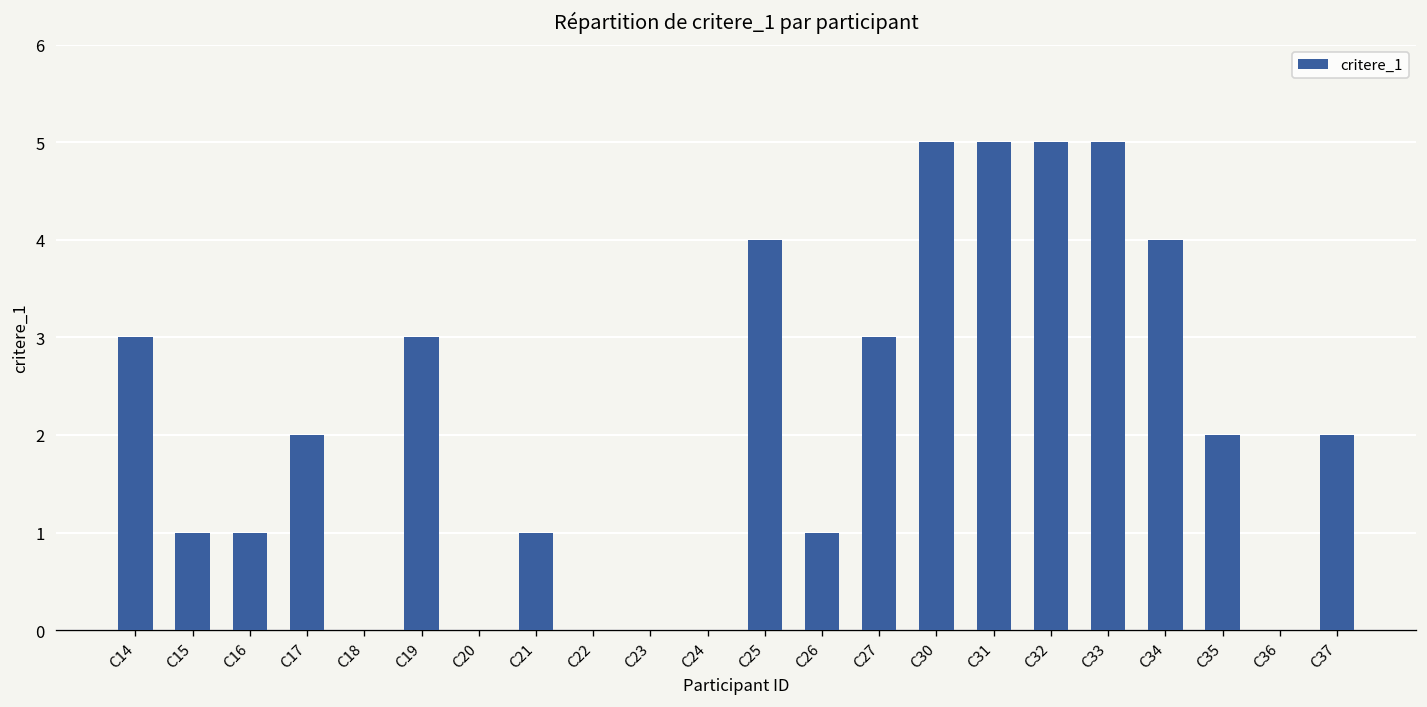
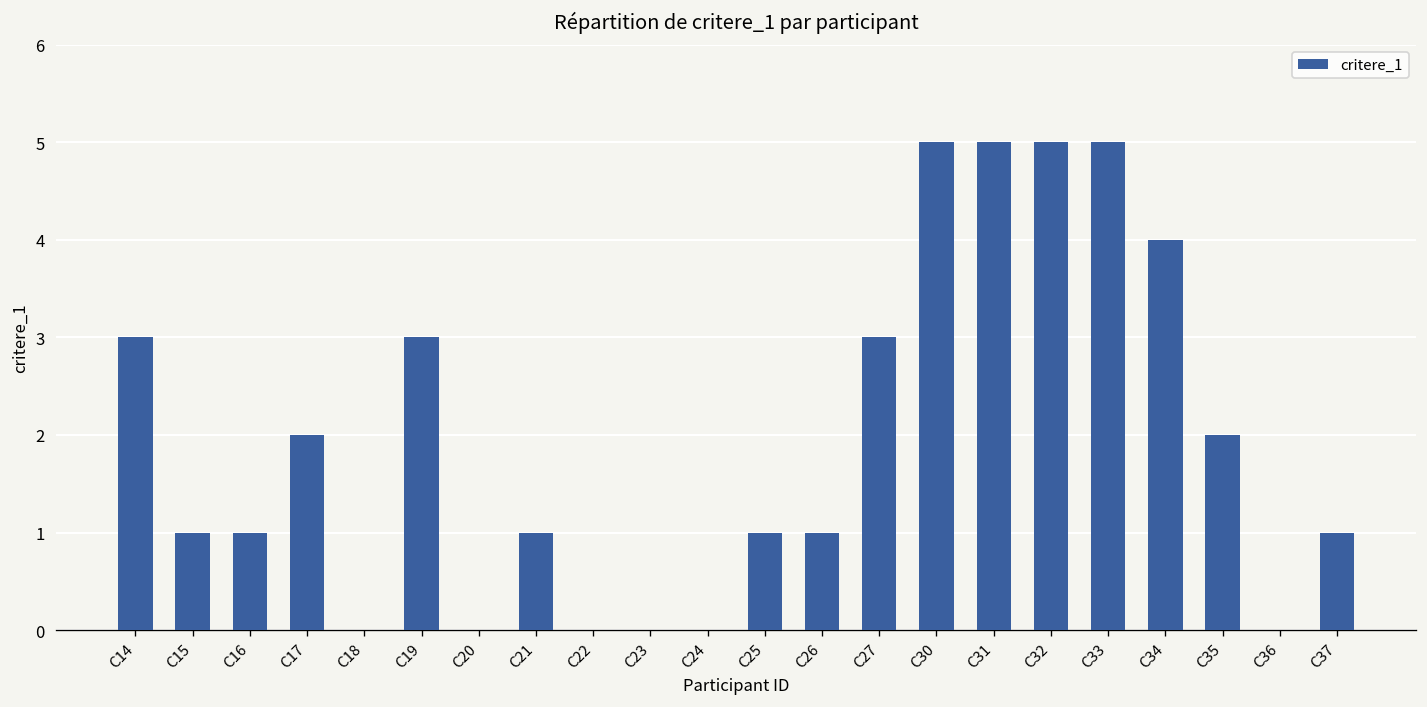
C25: 4 -> 1
C37: 2 -> 1
